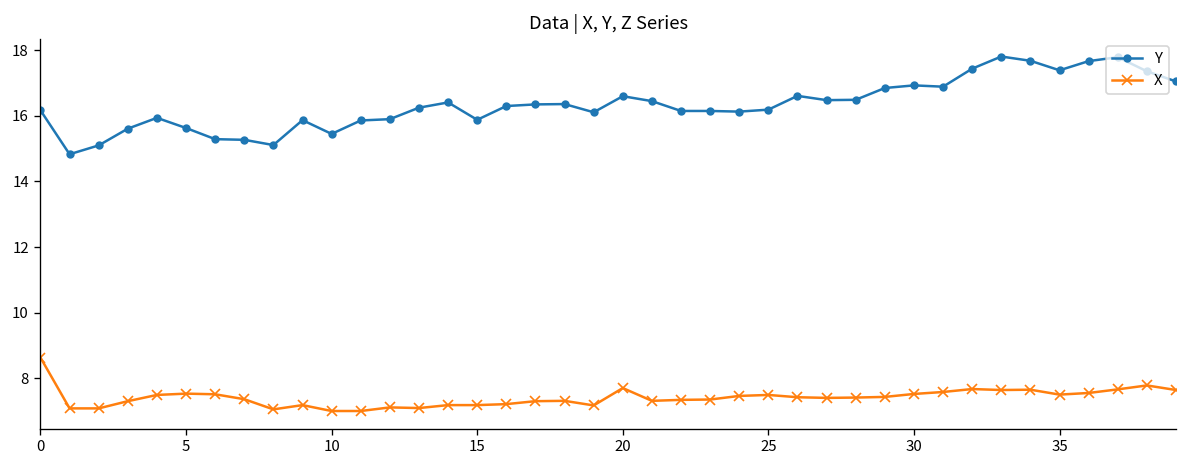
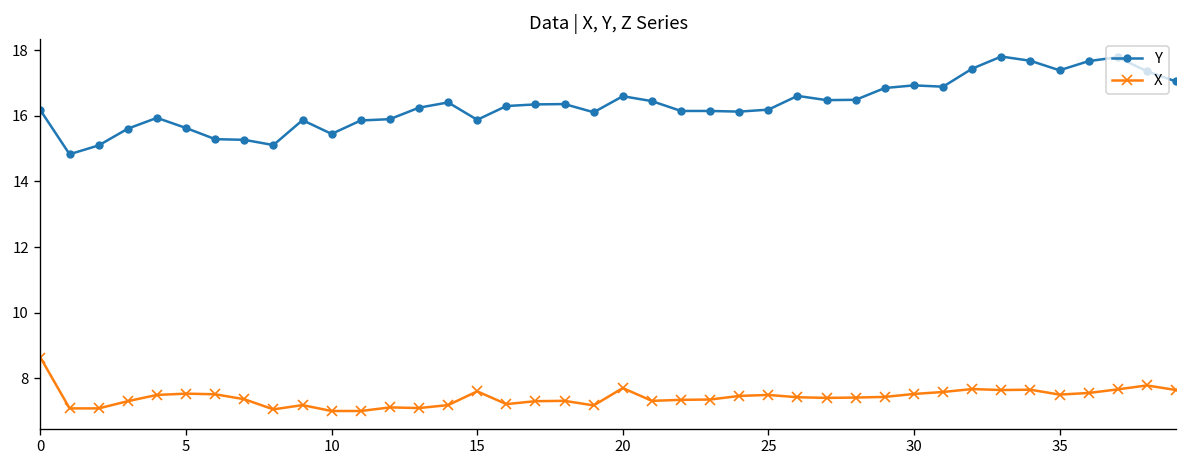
X, 15: 7.2 -> 7.6
